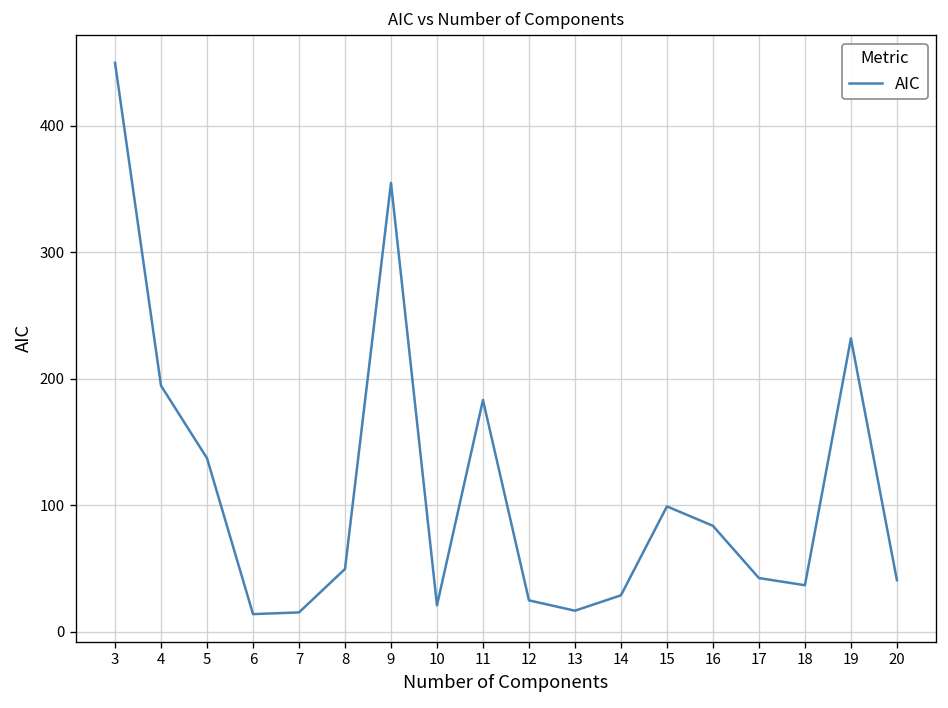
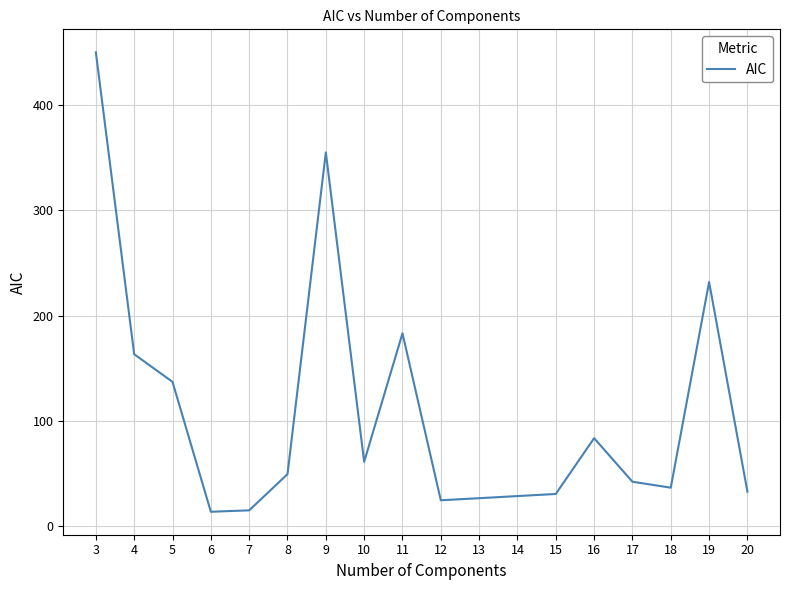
4: 195 -> 163
10: 21 -> 61
13: 17 -> 27
15: 99 -> 31
20: 41 -> 33
